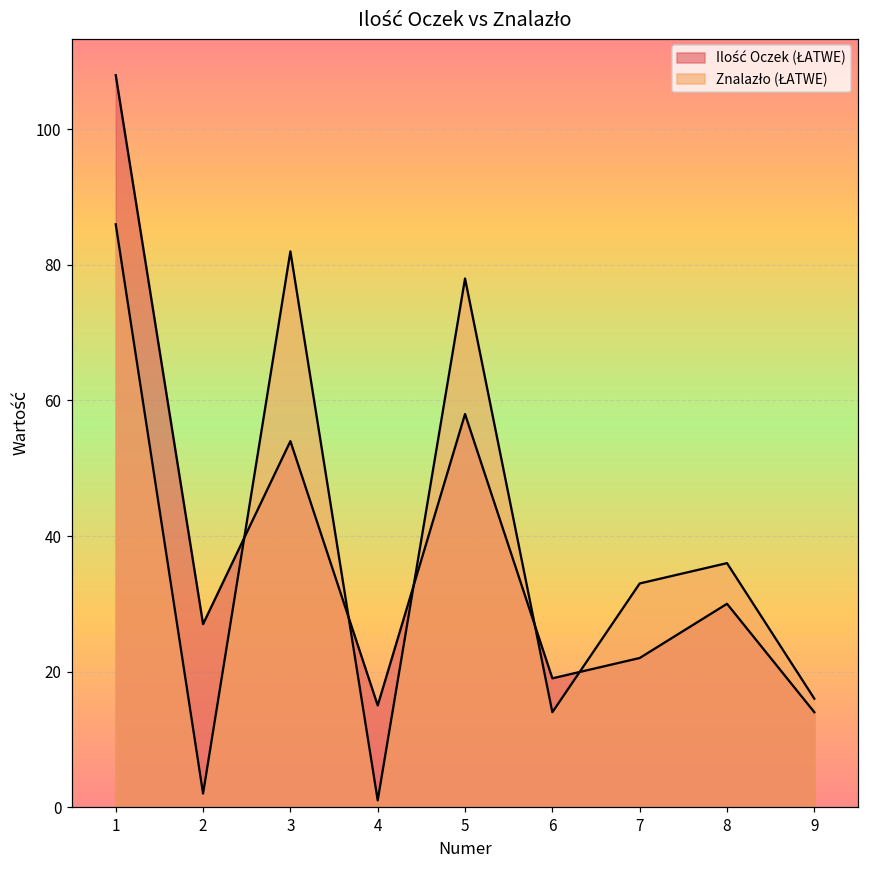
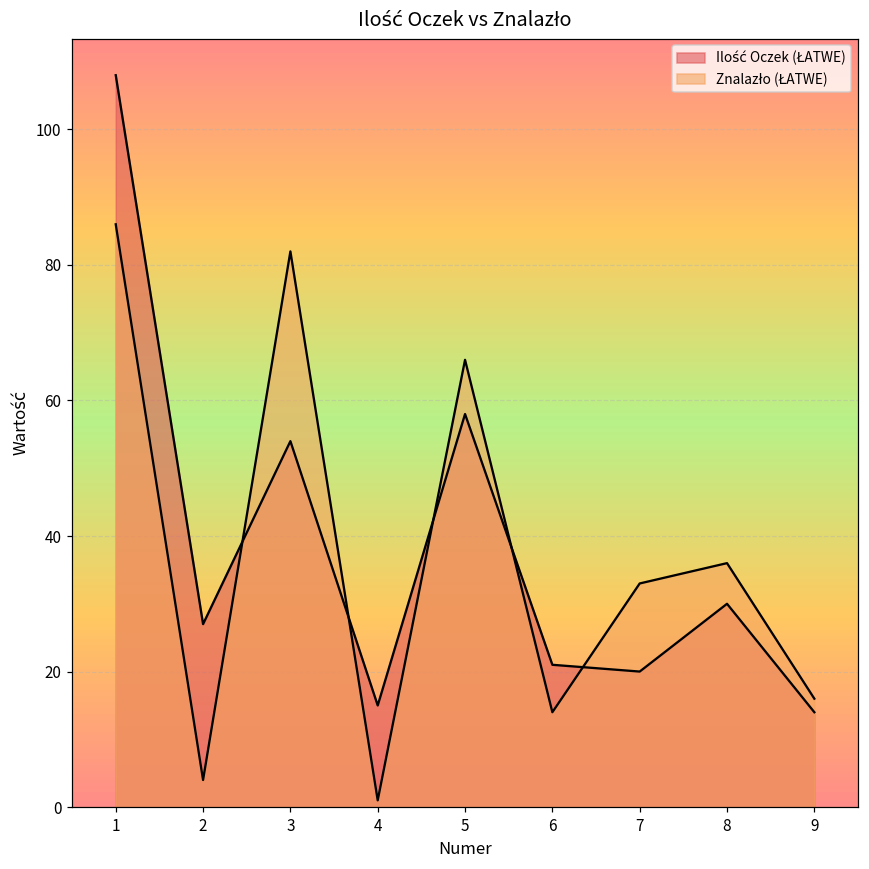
Znalazło (ŁATWE), 2: 2 -> 4
Znalazło (ŁATWE), 5: 78 -> 66
Ilość Oczek (ŁATWE), 6: 19 -> 21
Ilość Oczek (ŁATWE), 7: 22 -> 20
